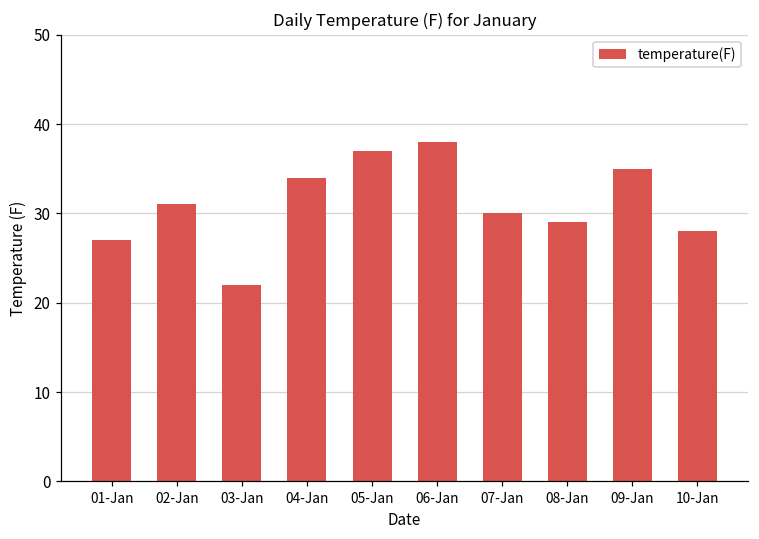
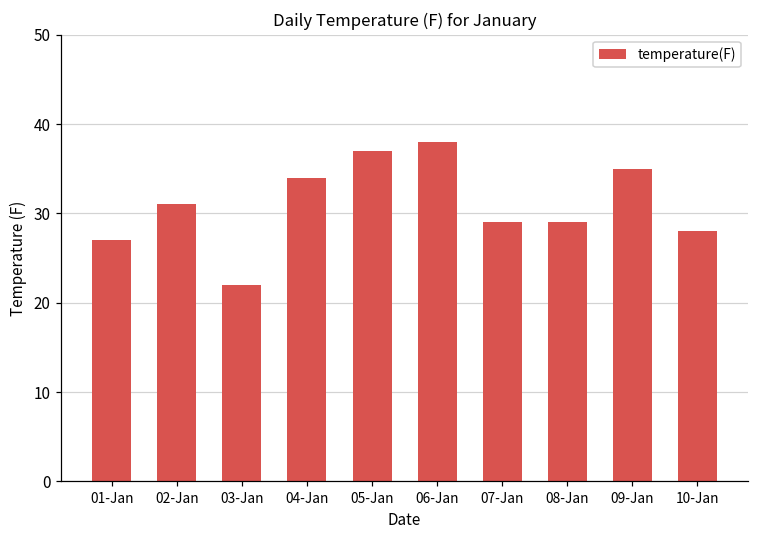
07-Jan: 30 -> 29
